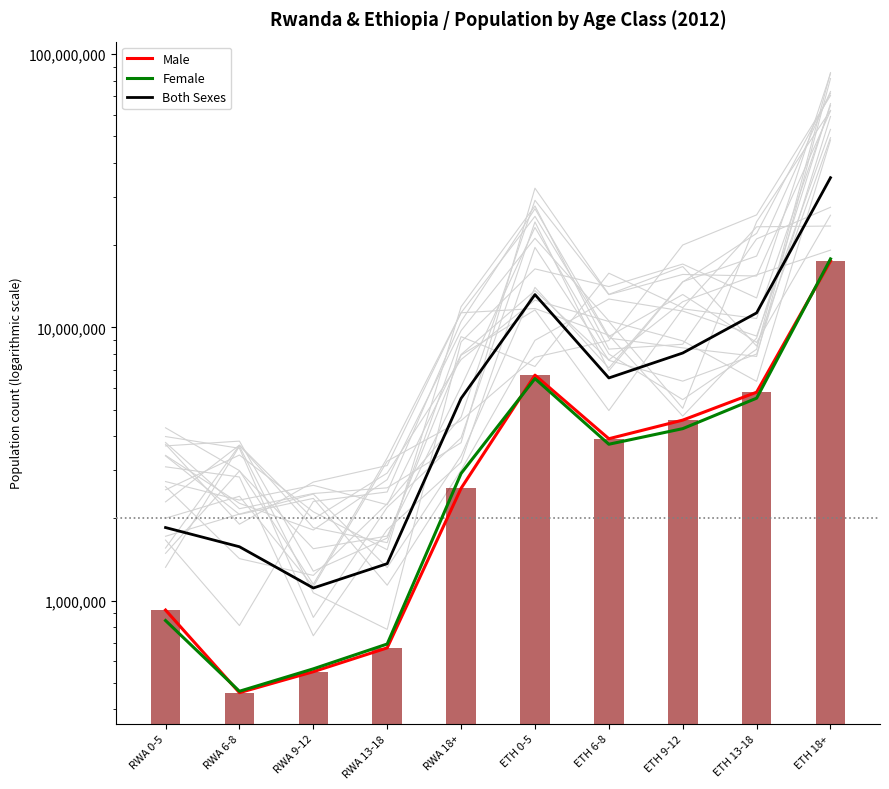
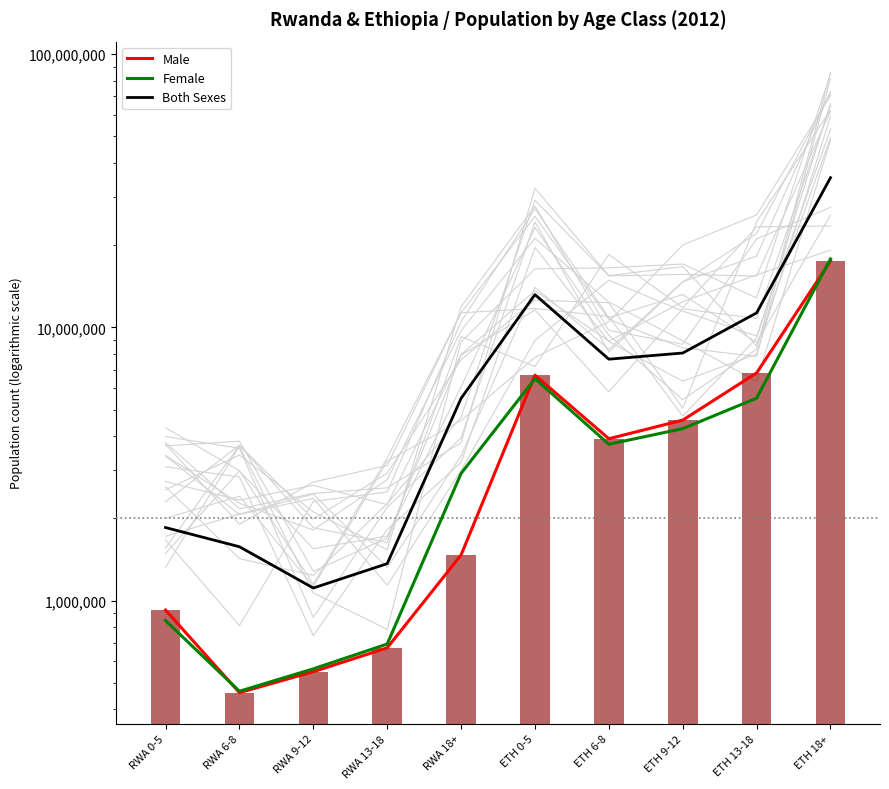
Male, RWA 18+: 2,600,000 -> 1,500,000
Both Sexes, ETH 6-8: 6,500,000 -> 7,600,000
Male, ETH 13-18: 5,800,000 -> 6,800,000
